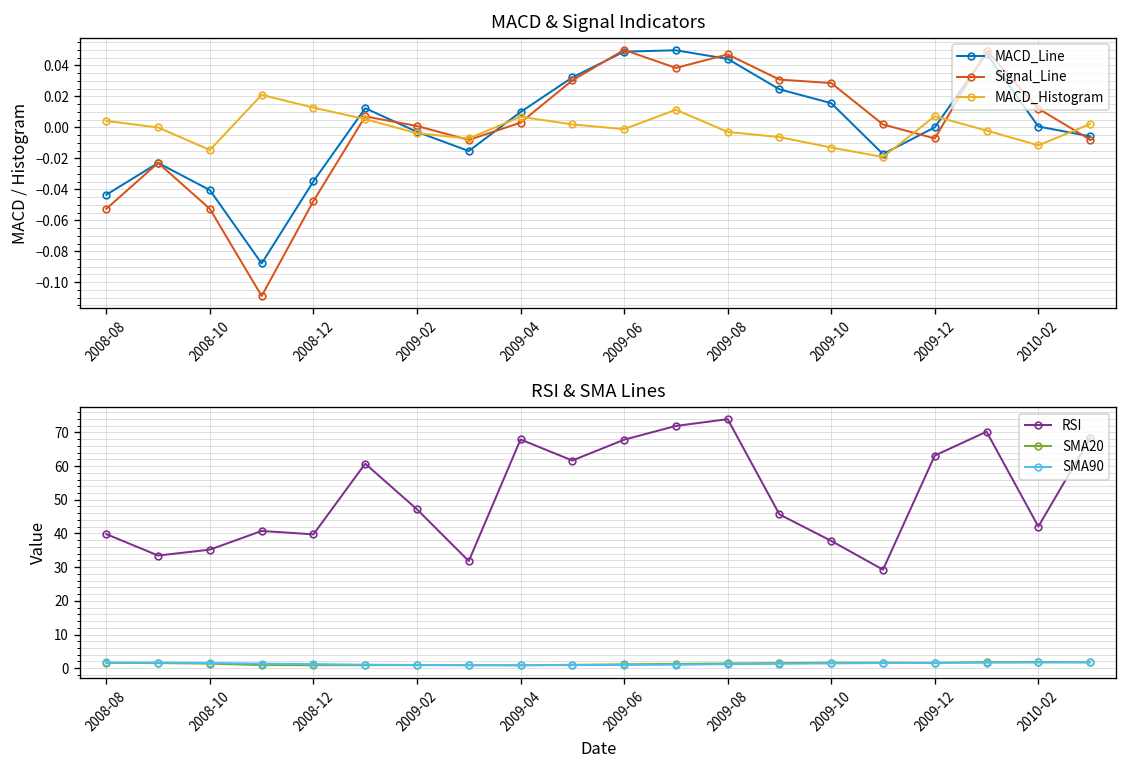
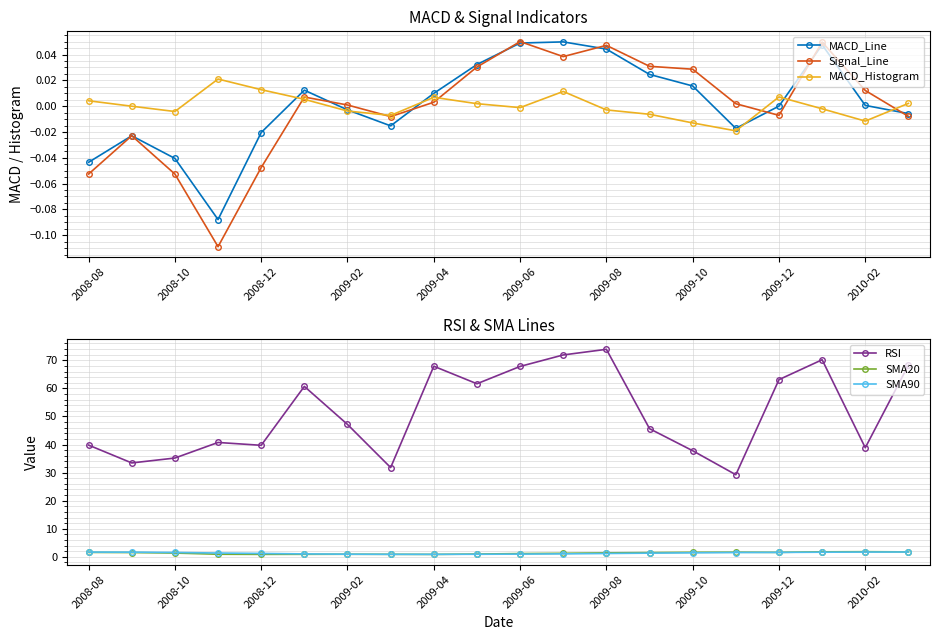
MACD & Signal Indicators, MACD_Histogram, 2008-10: -0.015 -> -0.004
MACD & Signal Indicators, MACD_Line, 2008-12: -0.035 -> -0.020
RSI & SMA Lines, RSI, 2010-02: 42 -> 39
